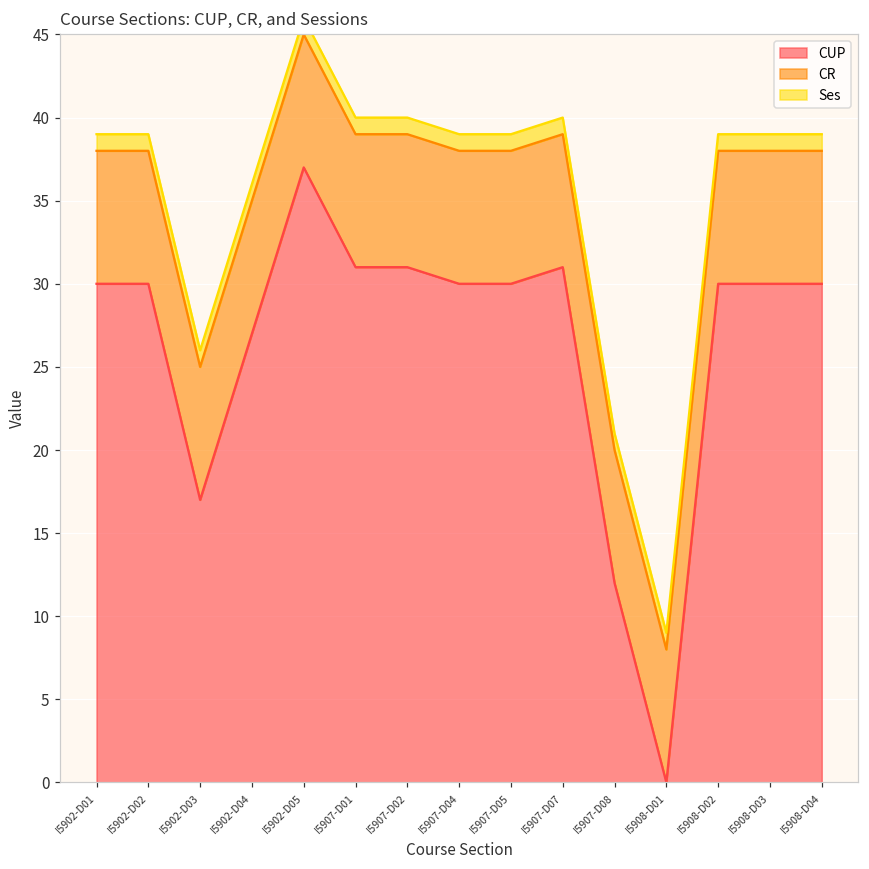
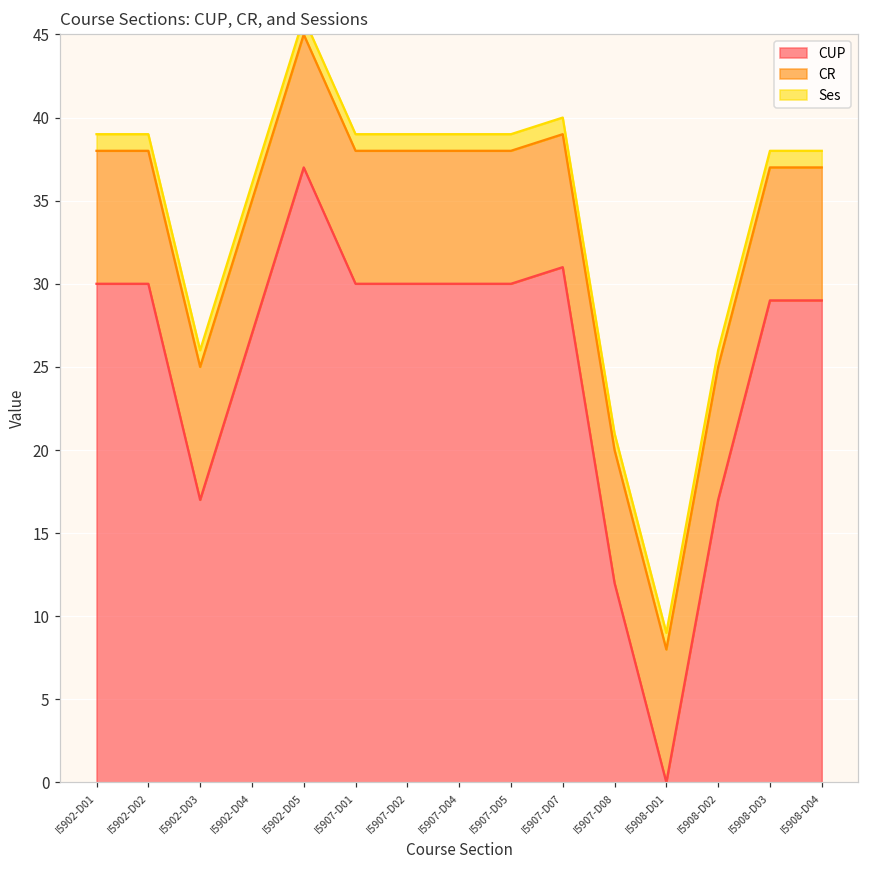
CUP, I5907-D01: 31 -> 30
CUP, I5907-D02: 31 -> 30
CUP, I5908-D02: 30 -> 17
CUP, I5908-D03: 30 -> 29
CUP, I5908-D04: 30 -> 29
